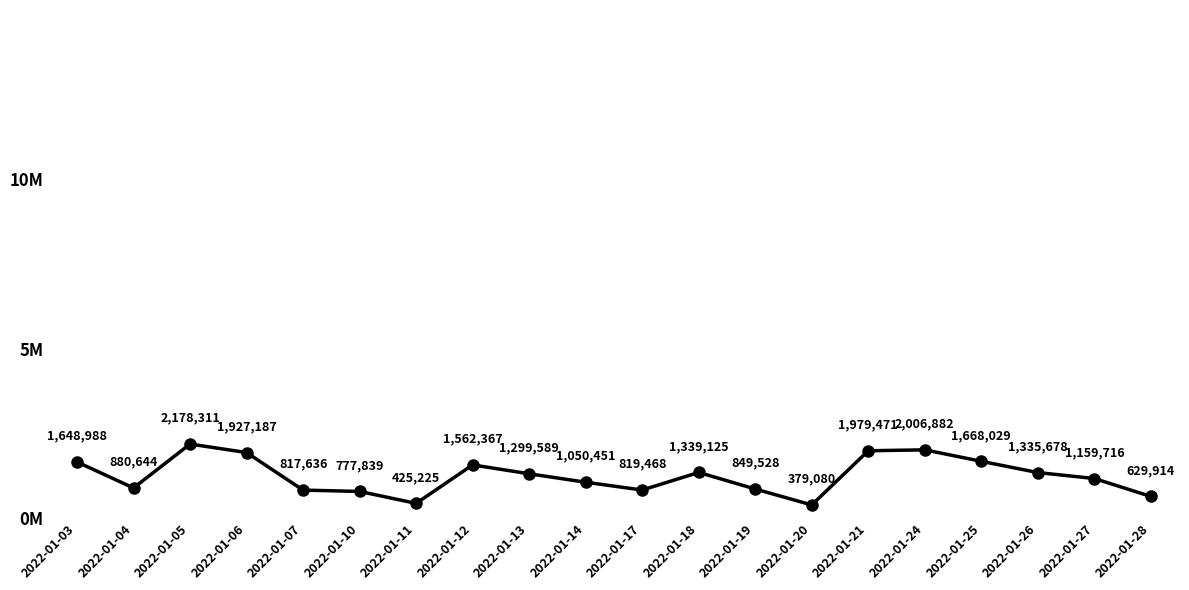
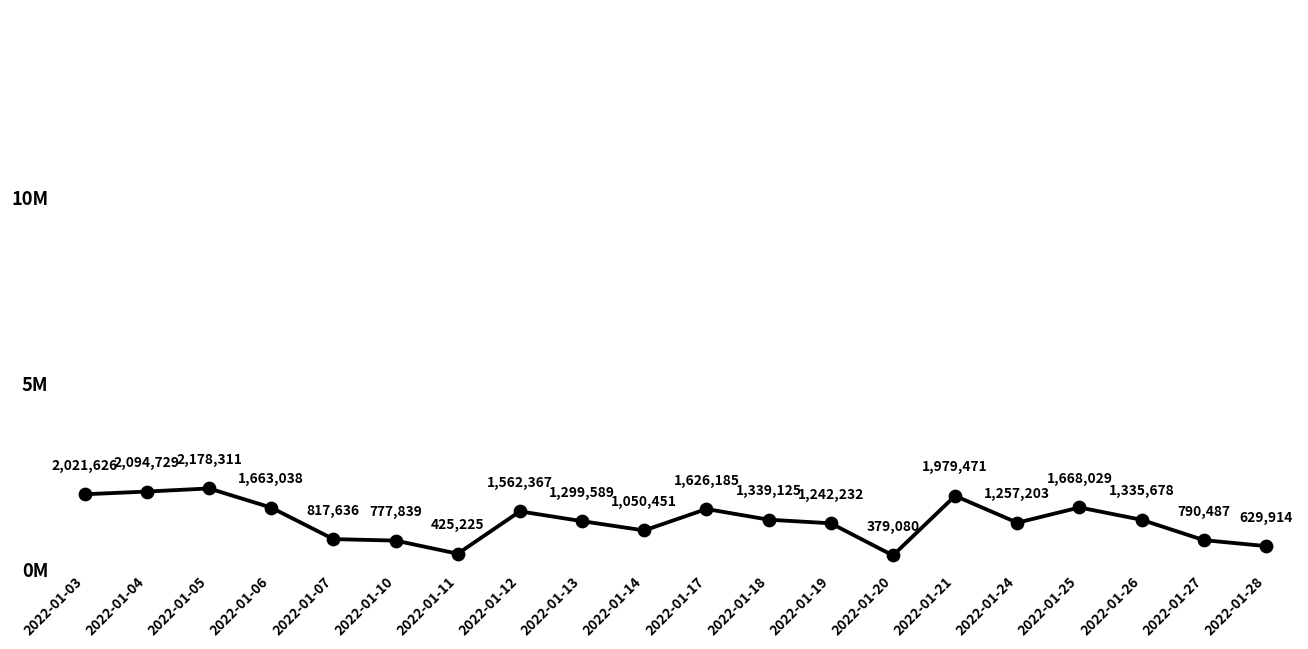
2022-01-03: 1,648,988 -> 2,021,626
2022-01-04: 880,644 -> 2,094,729
2022-01-06: 1,927,187 -> 1,663,038
2022-01-17: 819,468 -> 1,626,185
2022-01-19: 849,528 -> 1,242,232
2022-01-24: 2,006,882 -> 1,257,203
2022-01-27: 1,159,716 -> 790,487
